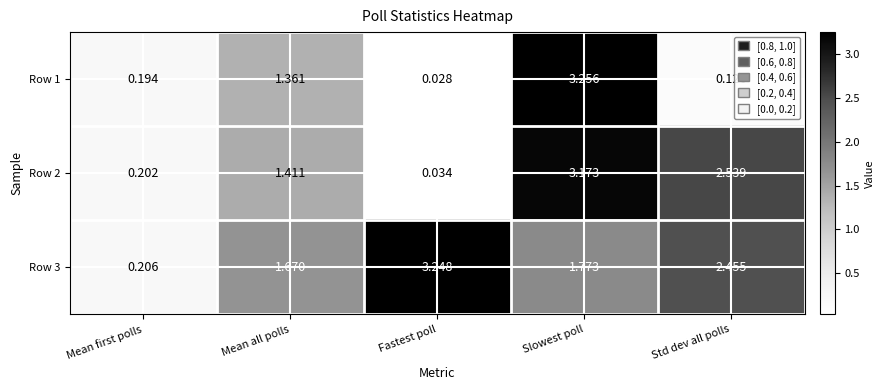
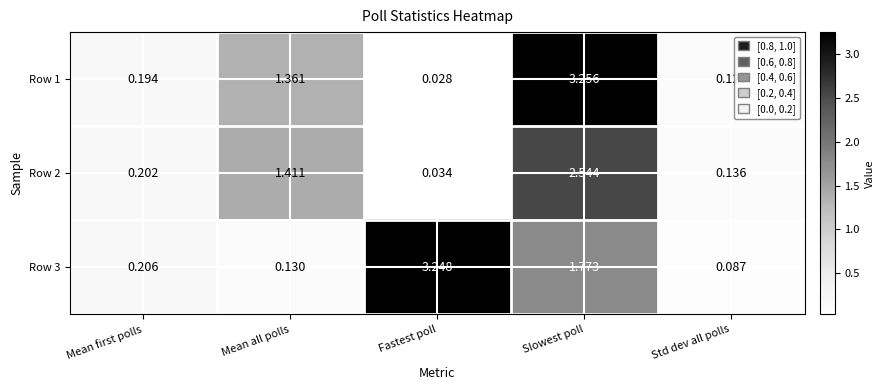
Row 2, Slowest poll: 3.173 -> 2.544
Row 2, Std dev all polls: 2.539 -> 0.136
Row 3, Mean all polls: 1.670 -> 0.130
Row 3, Std dev all polls: 2.455 -> 0.087
